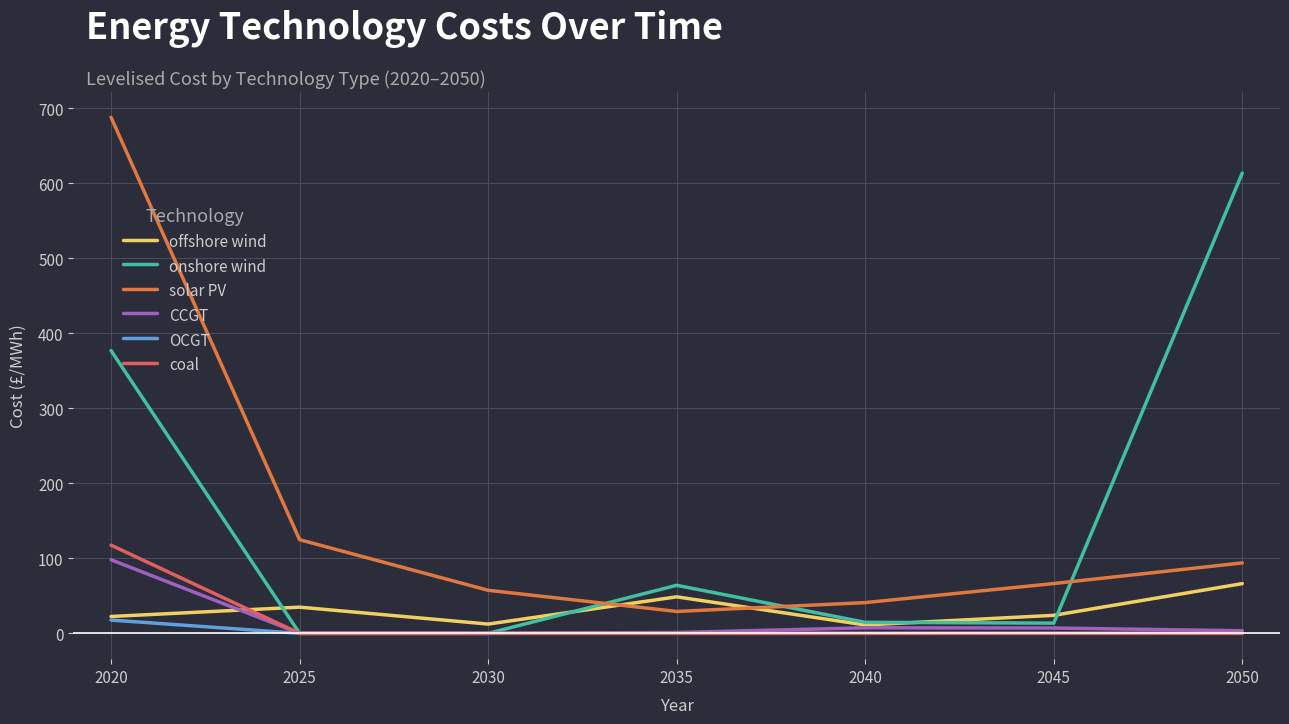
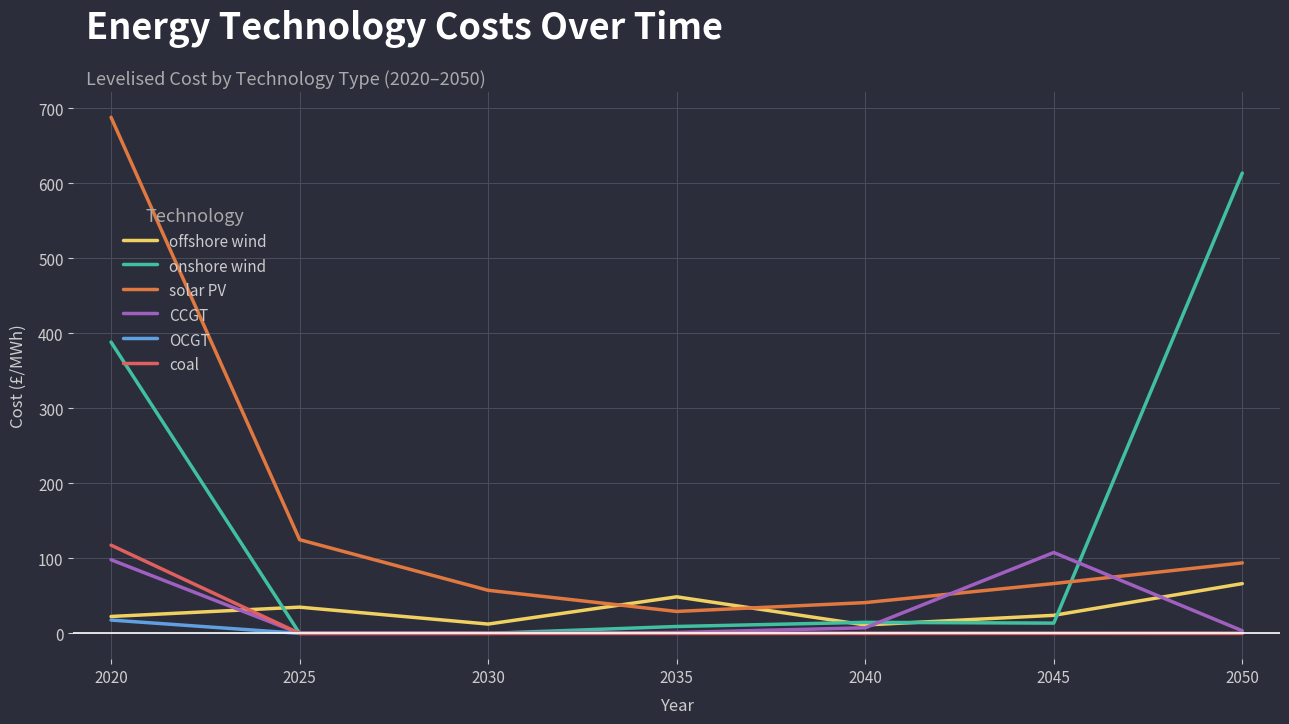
onshore wind, 2020: 380 -> 390
onshore wind, 2035: 60 -> 10
CCGT, 2045: 10 -> 110
